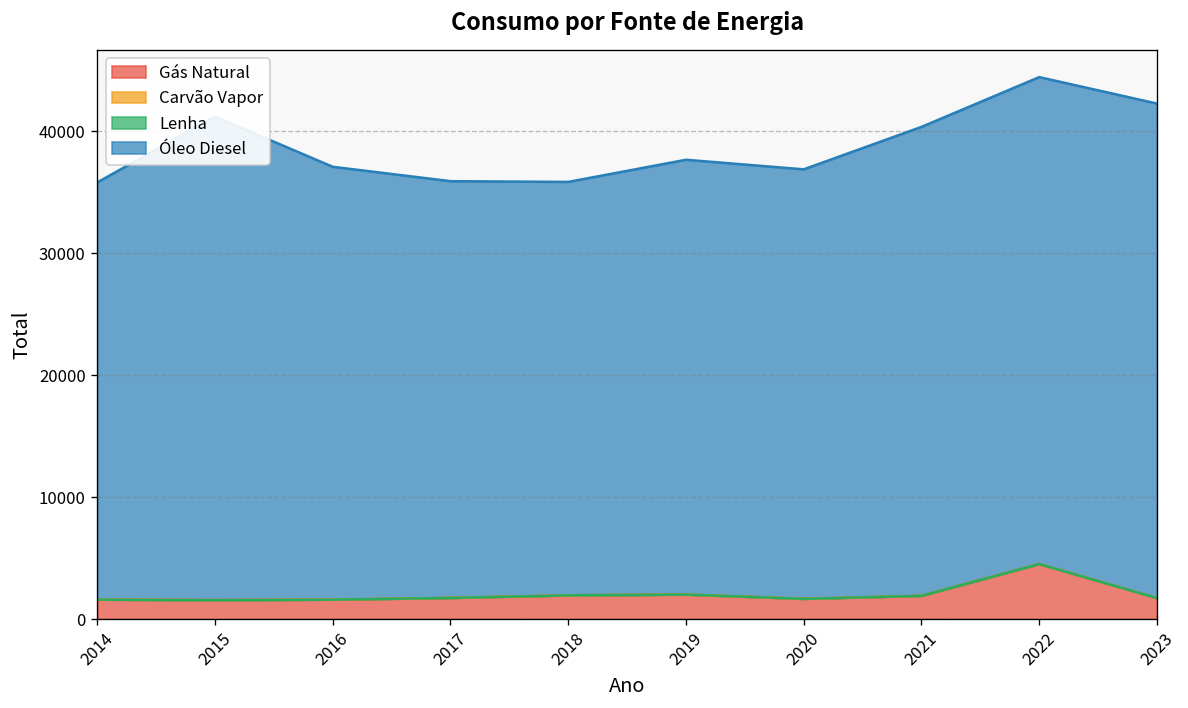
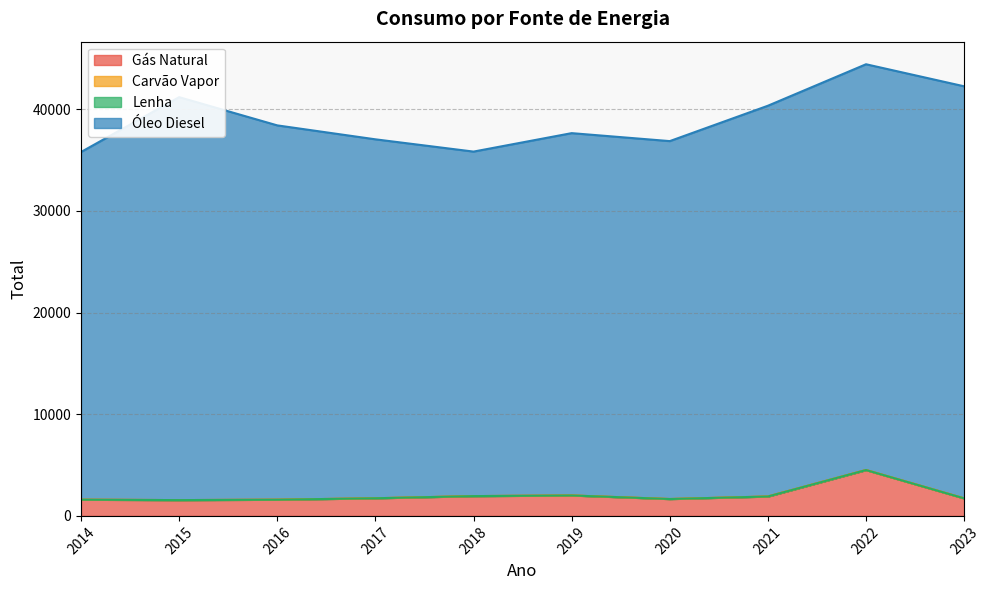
Óleo Diesel, 2016: 35500 -> 36800
Óleo Diesel, 2017: 34200 -> 35300
